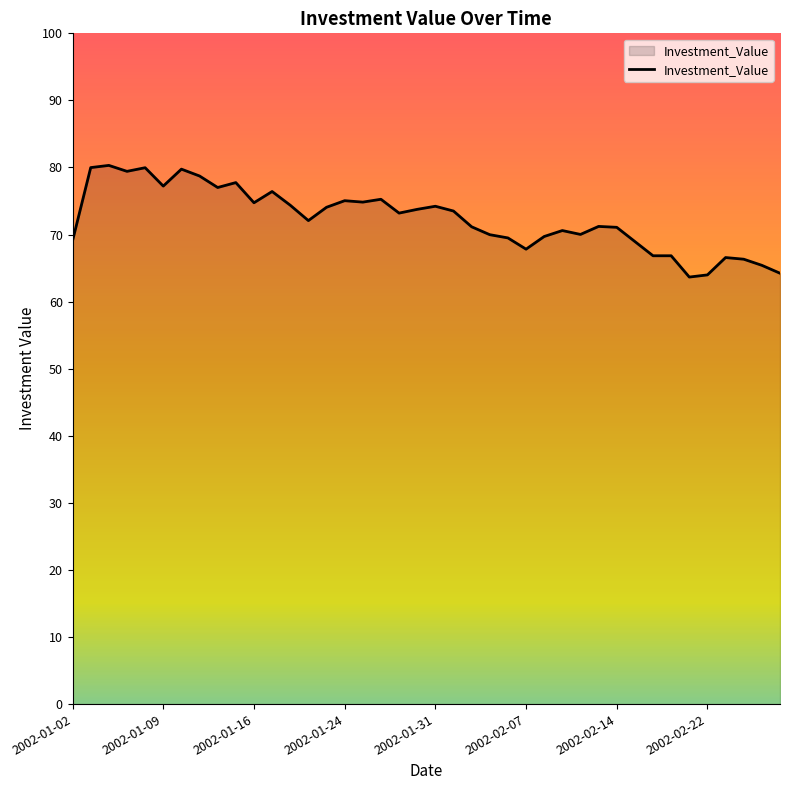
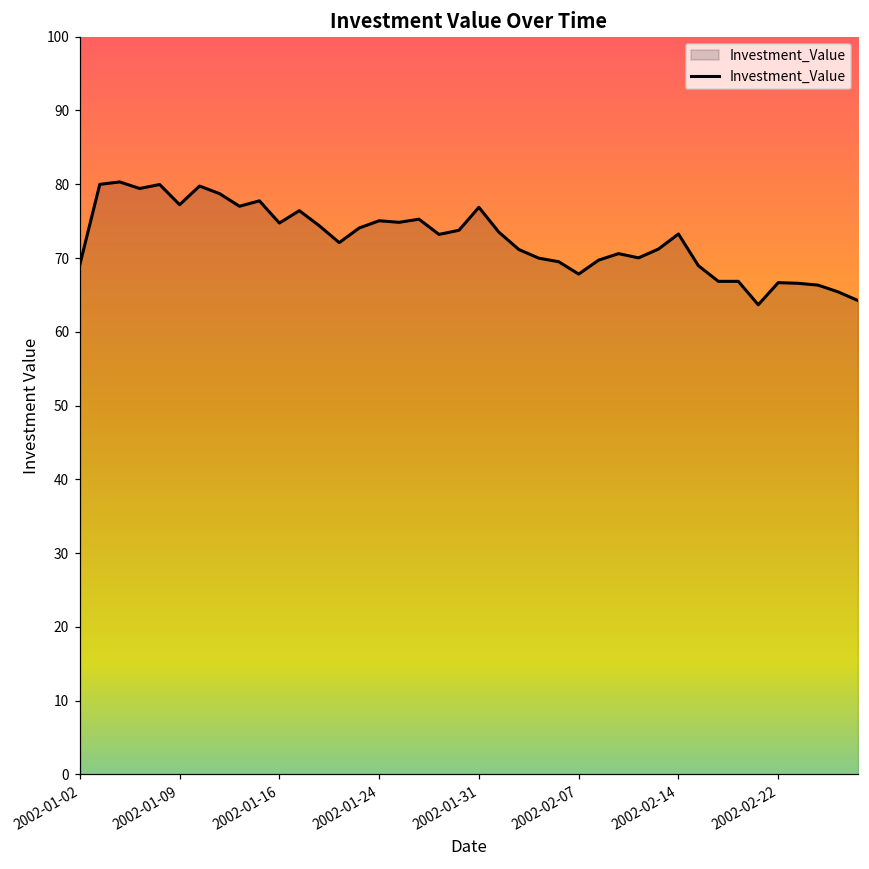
2002-01-31: 74 -> 77
2002-02-14: 71 -> 73
2002-02-22: 64 -> 67
